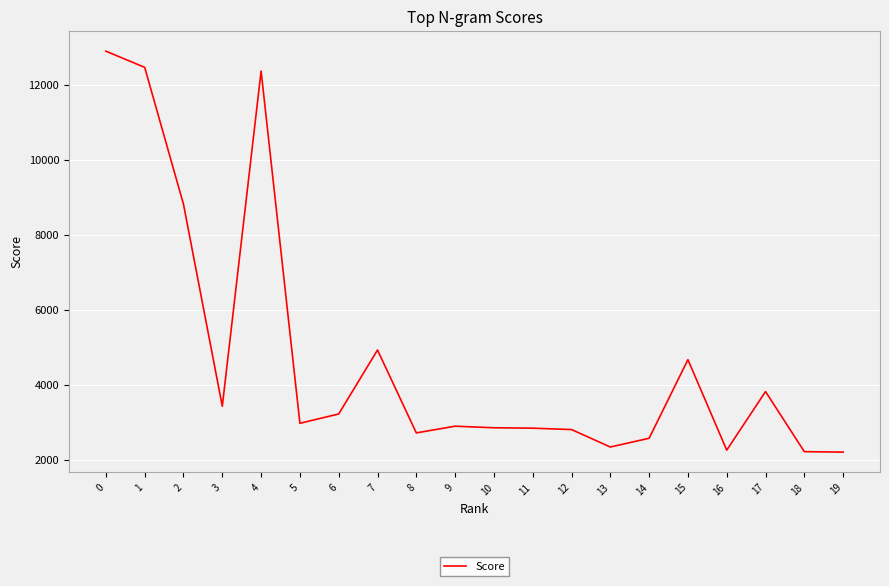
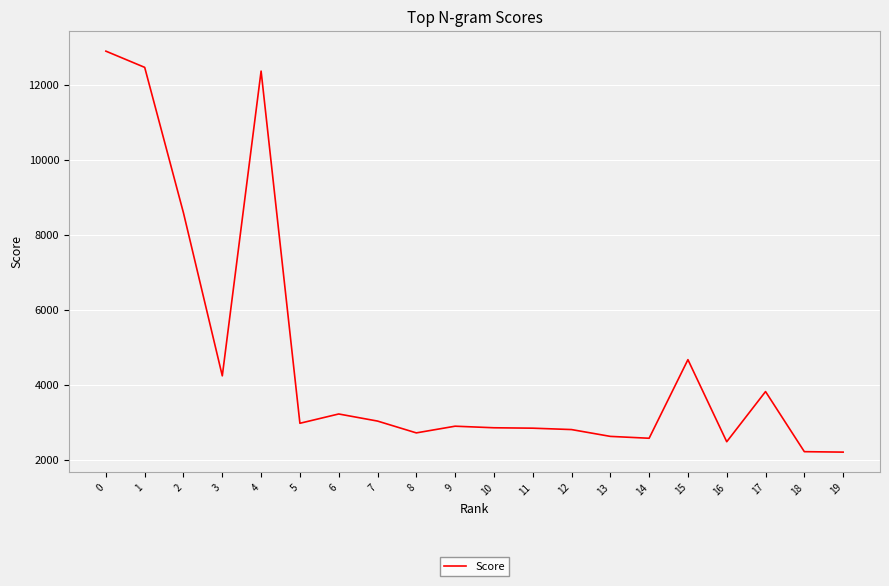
2: 8800 -> 8600
3: 3400 -> 4200
7: 4900 -> 3000
13: 2300 -> 2600
16: 2300 -> 2500
